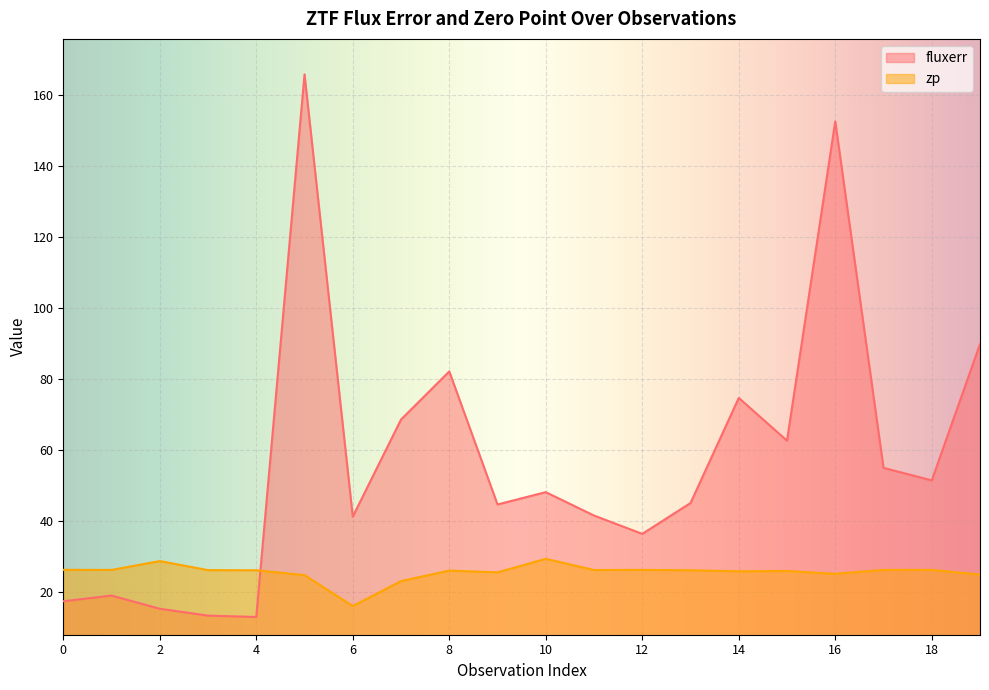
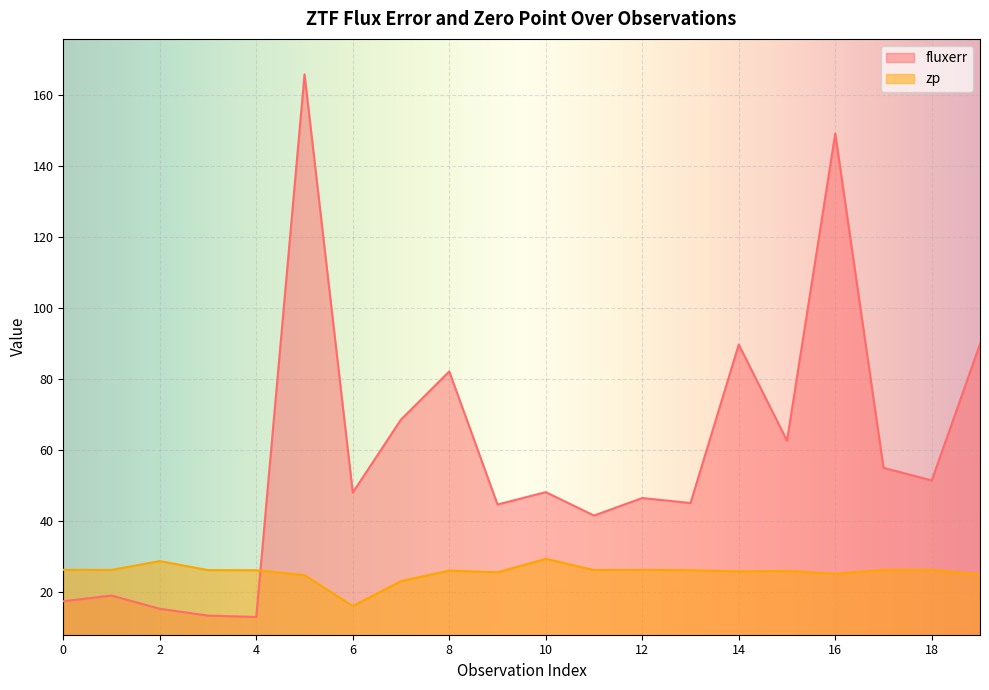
fluxerr, 6: 41 -> 48
fluxerr, 12: 36 -> 46
fluxerr, 14: 75 -> 90
fluxerr, 16: 153 -> 149
